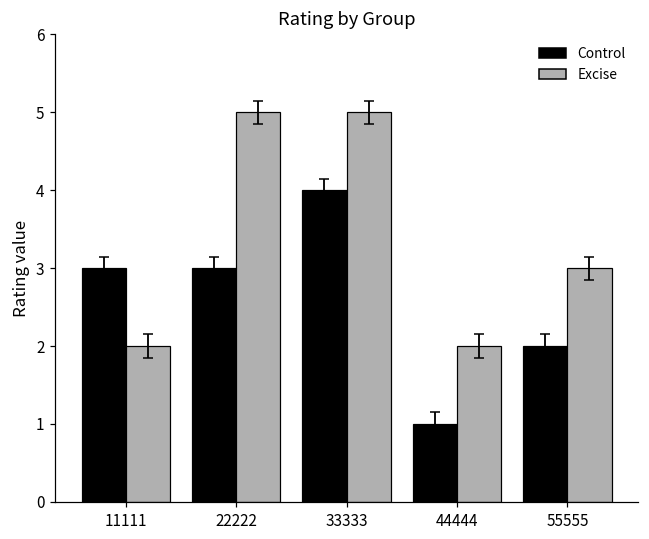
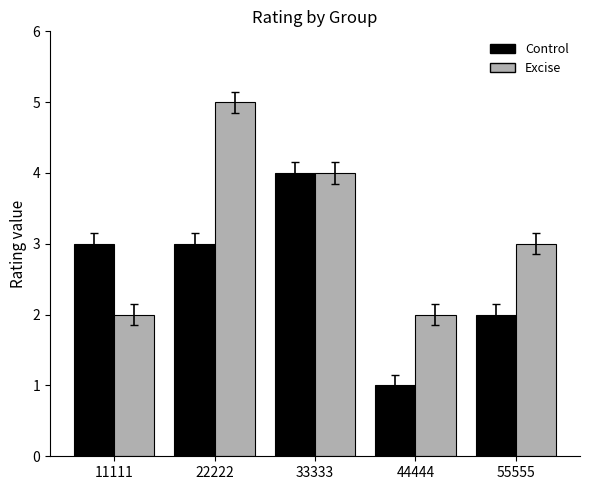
Excise, 33333: 5 -> 4
